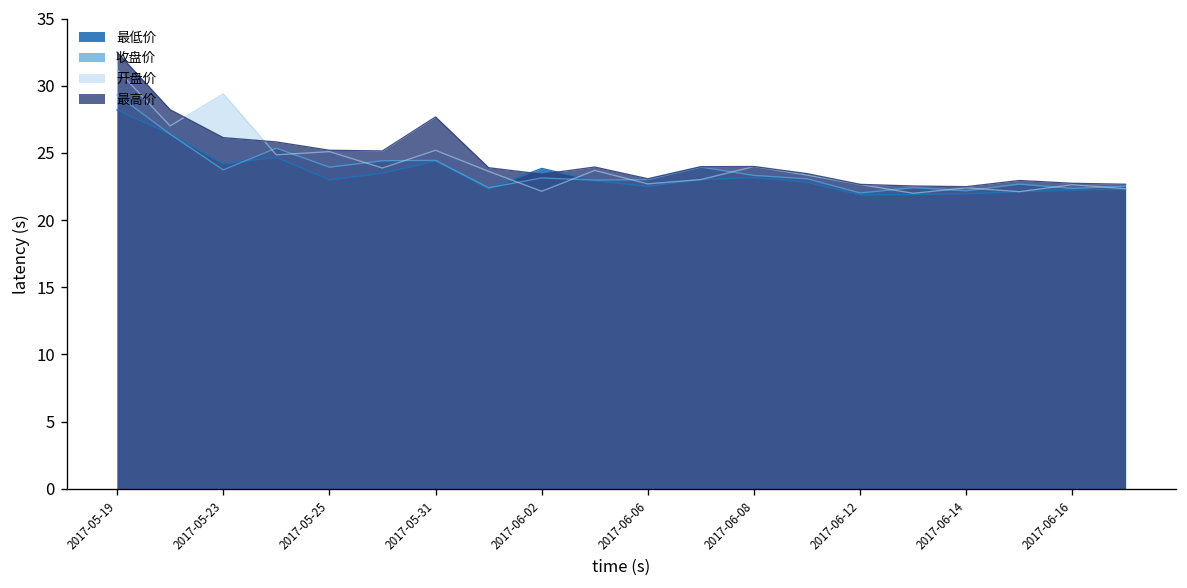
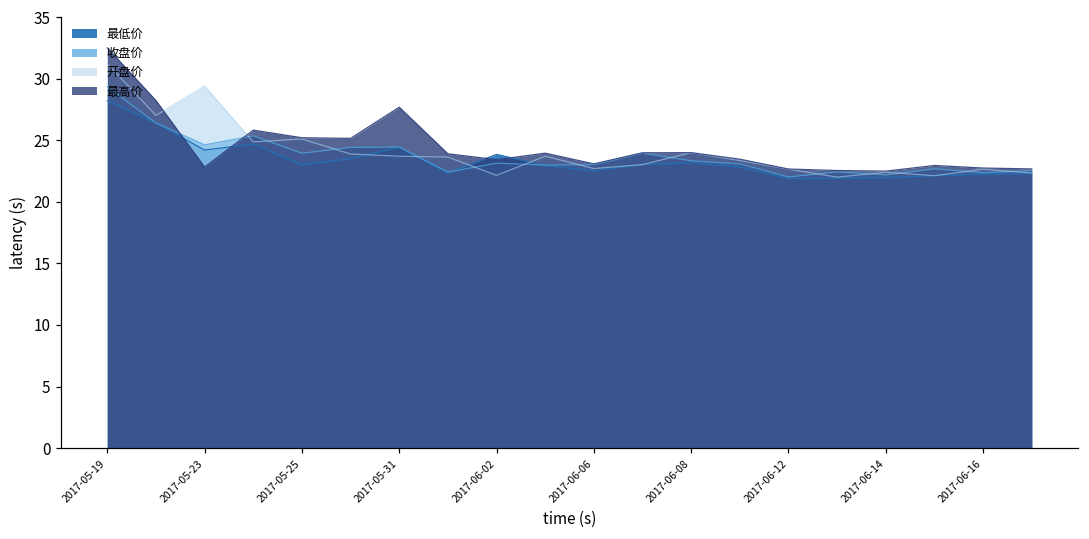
收盘价, 2017-05-23: 23.7 -> 24.6
最高价, 2017-05-23: 26.1 -> 22.8
开盘价, 2017-05-31: 25.2 -> 23.7
